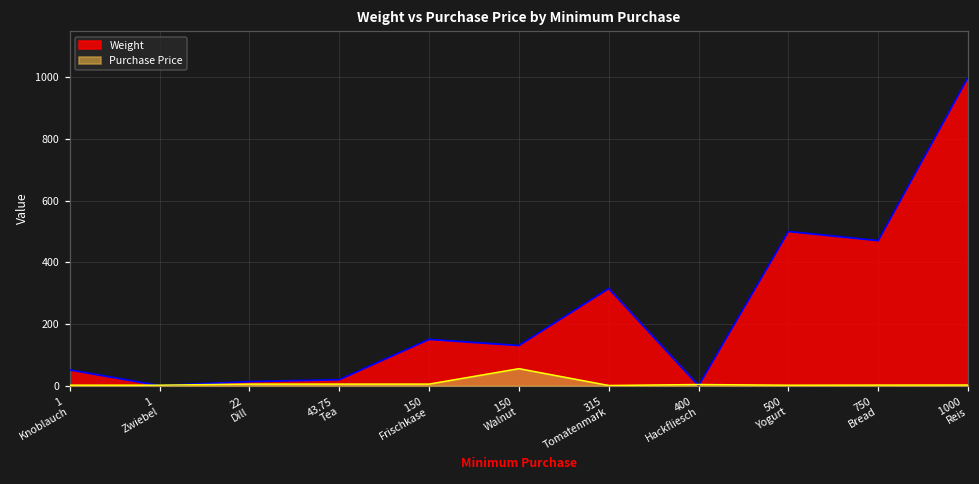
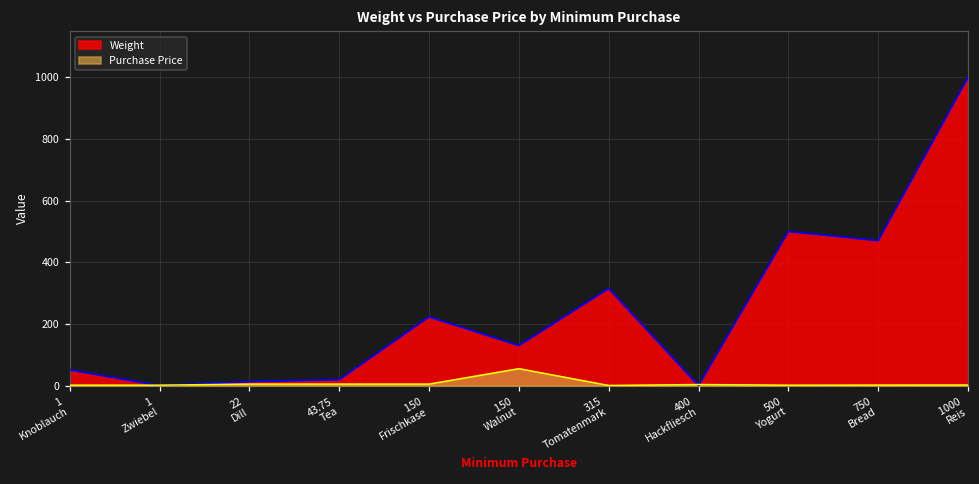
Weight, 150 Frischkase: 150 -> 220
